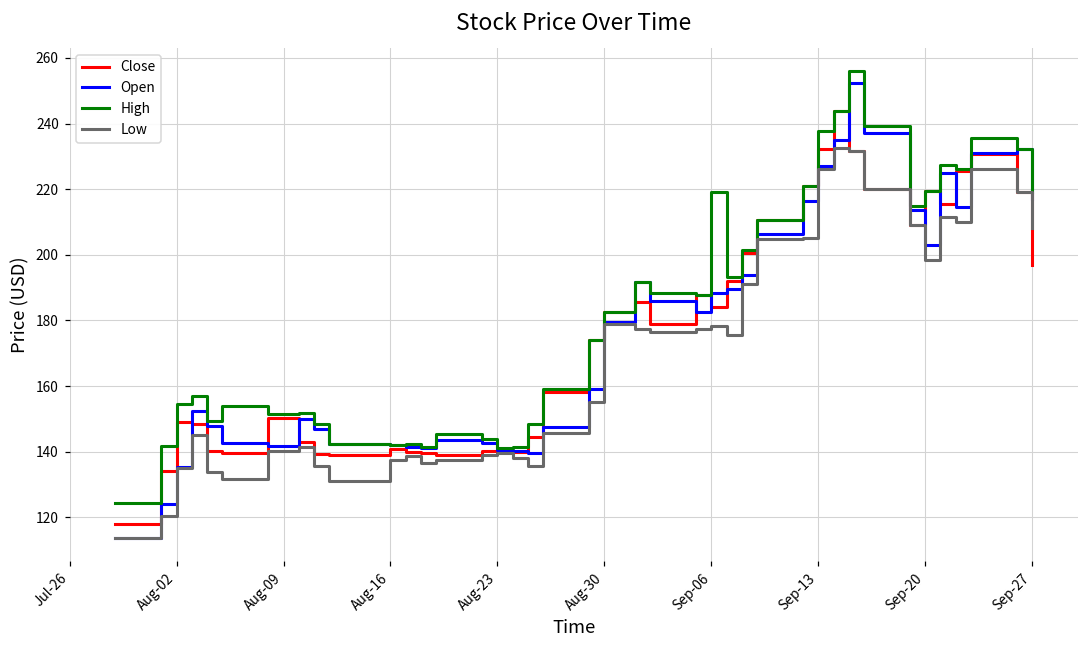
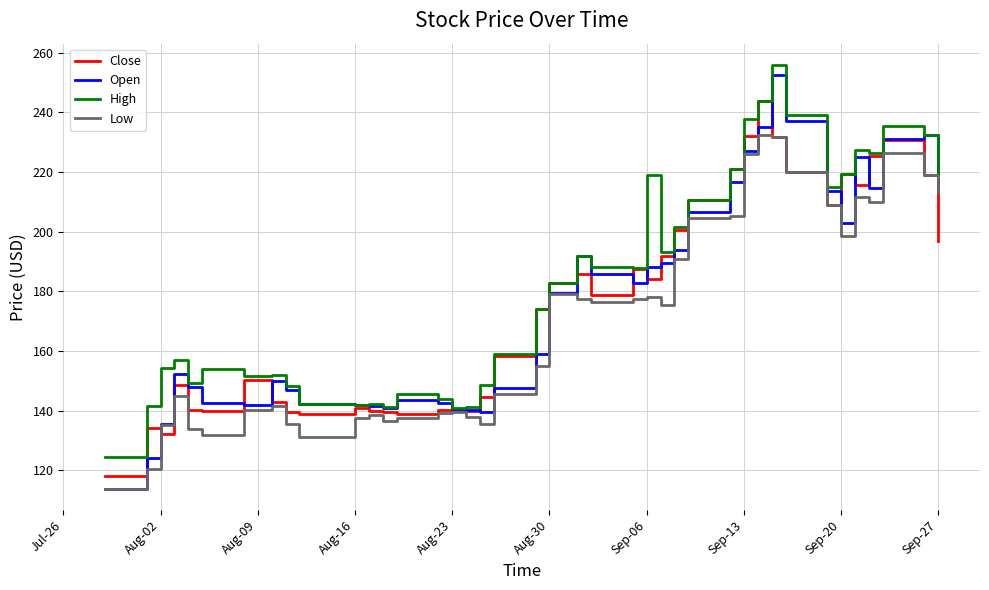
Close, Aug-02: 149 -> 132
Low, Sep-27: 208 -> 213
